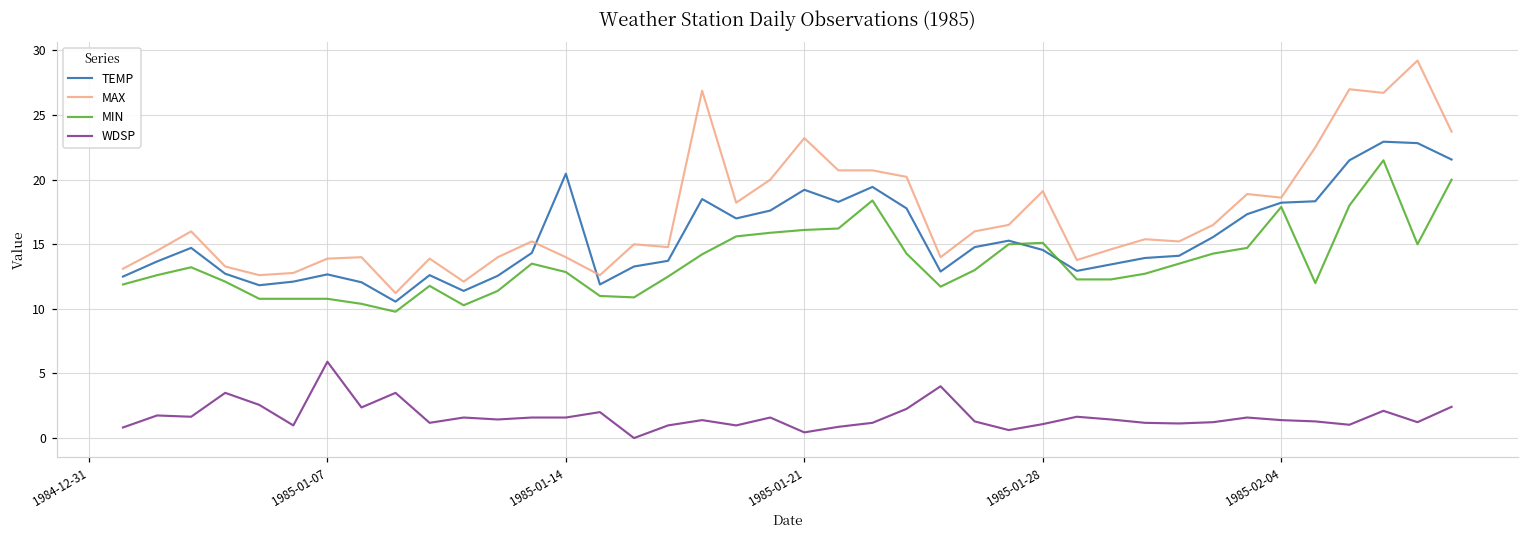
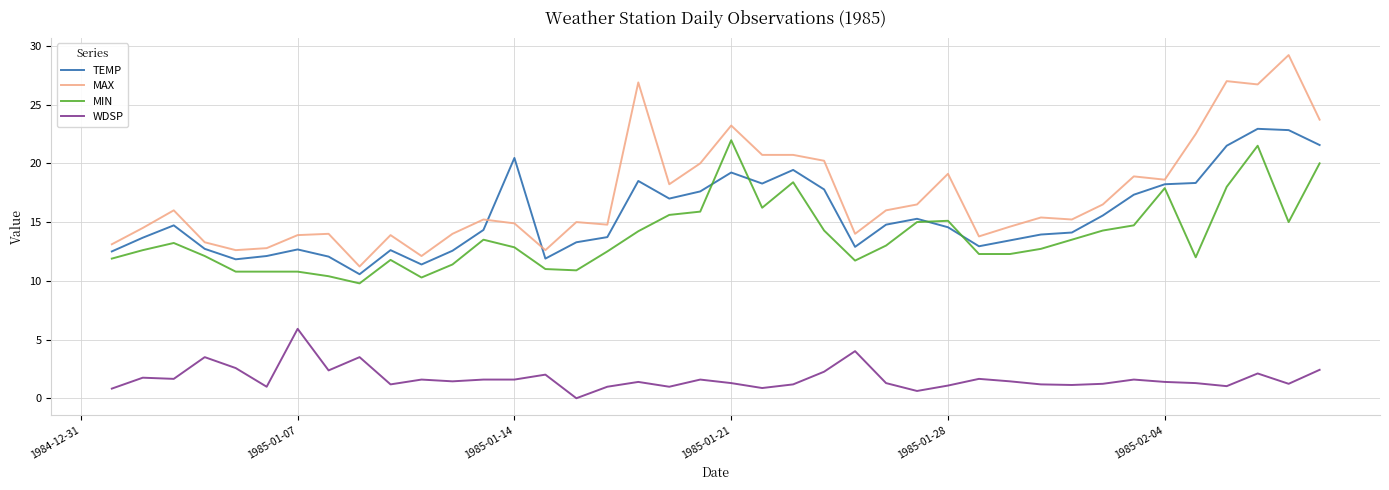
MAX, 1985-01-14: 14.0 -> 14.9
MIN, 1985-01-21: 16.1 -> 22.0
WDSP, 1985-01-21: 0.4 -> 1.3
